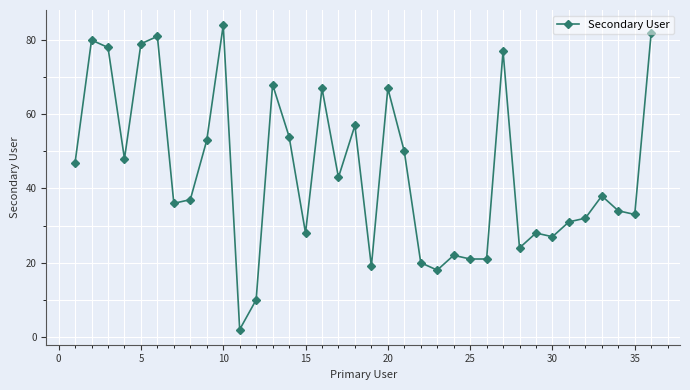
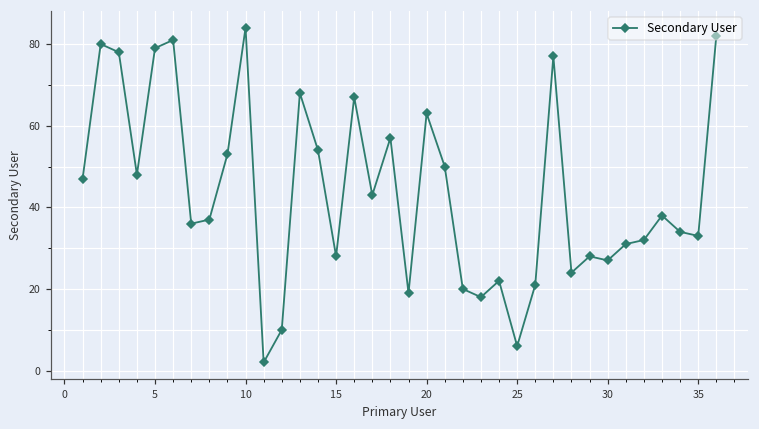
20: 67 -> 63
25: 21 -> 6
